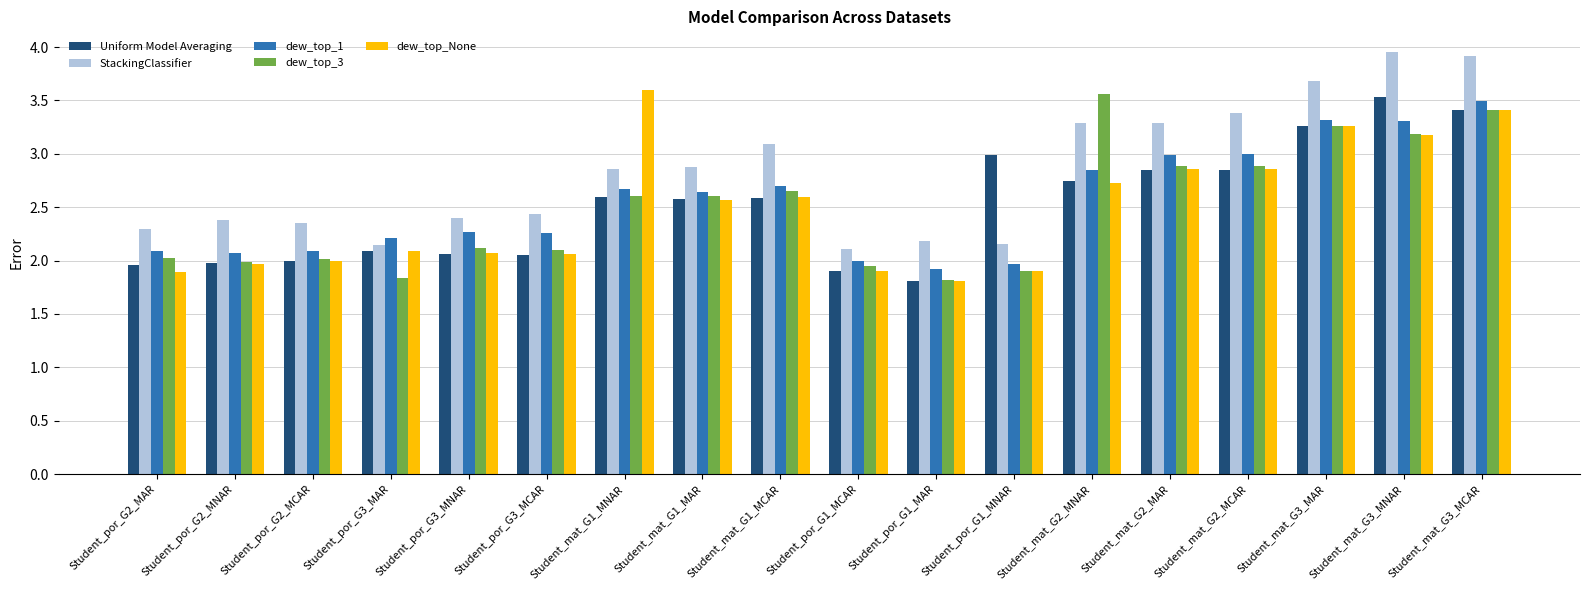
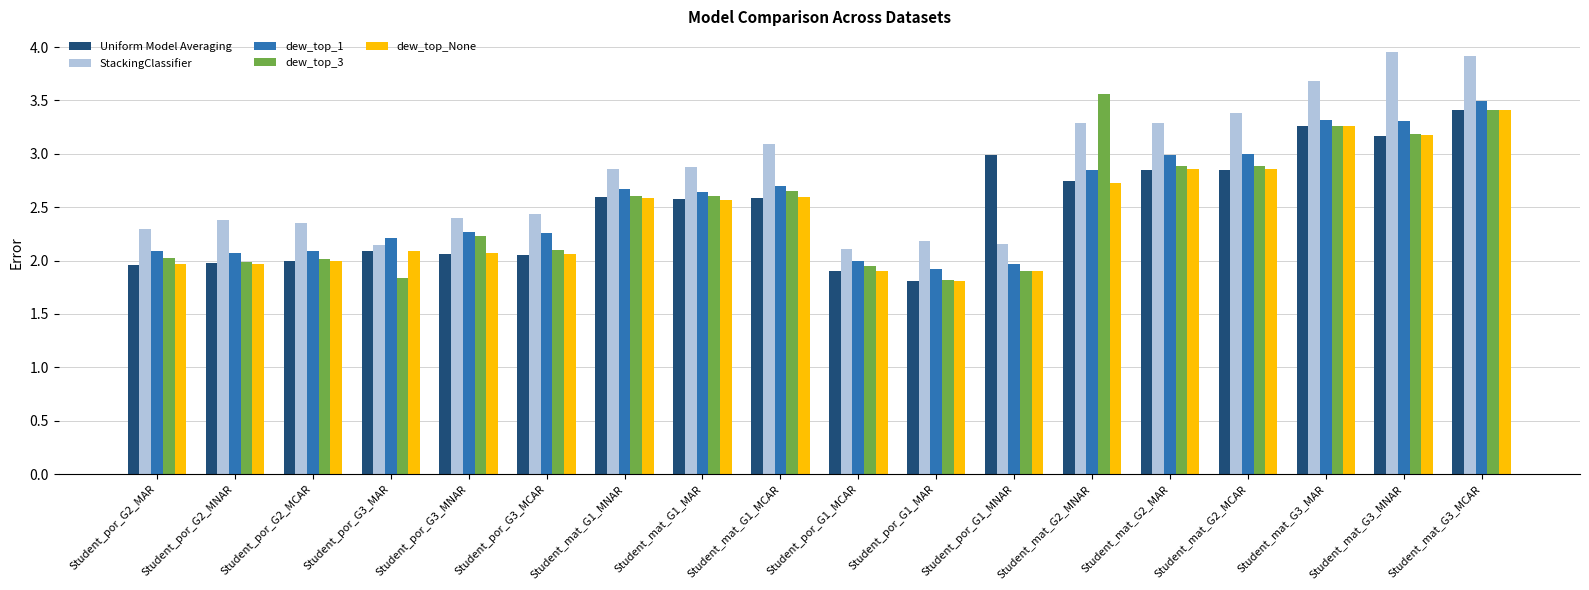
dew_top_None, Student_por_G2_MAR: 1.89 -> 1.97
dew_top_3, Student_por_G3_MNAR: 2.12 -> 2.23
dew_top_None, Student_mat_G1_MNAR: 3.60 -> 2.59
Uniform Model Averaging, Student_mat_G3_MNAR: 3.53 -> 3.17
